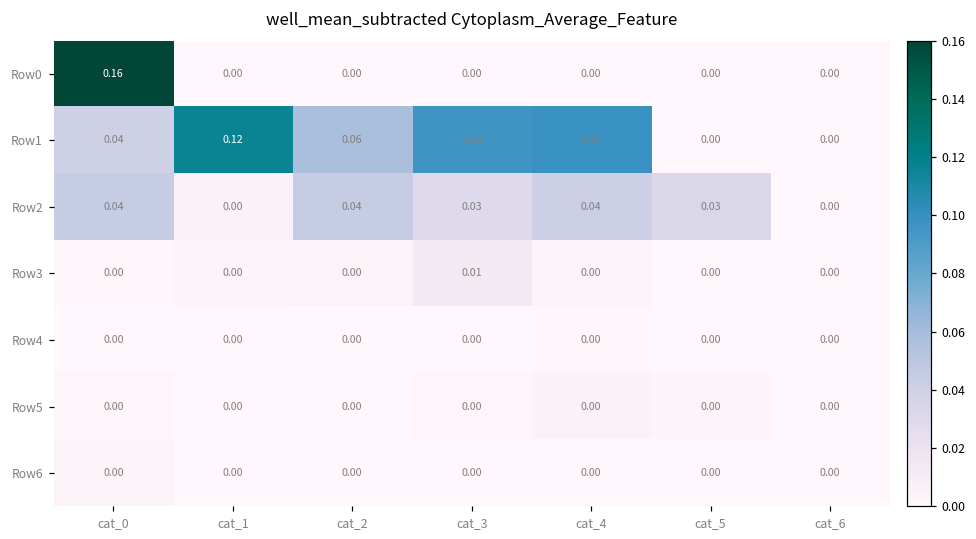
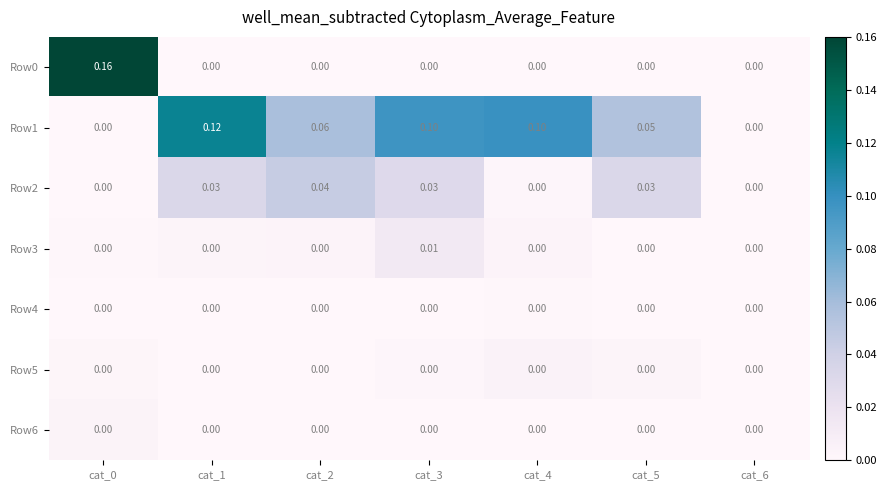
Row1, cat_0: 0.04 -> 0.00
Row1, cat_5: 0.00 -> 0.05
Row2, cat_0: 0.04 -> 0.00
Row2, cat_1: 0.00 -> 0.03
Row2, cat_4: 0.04 -> 0.00
